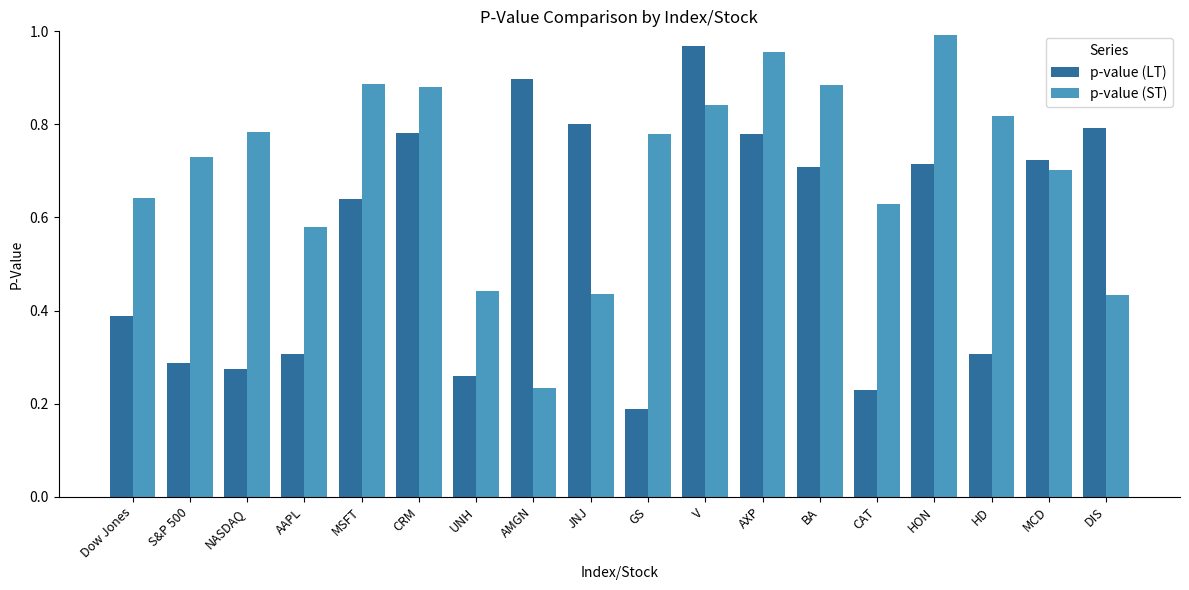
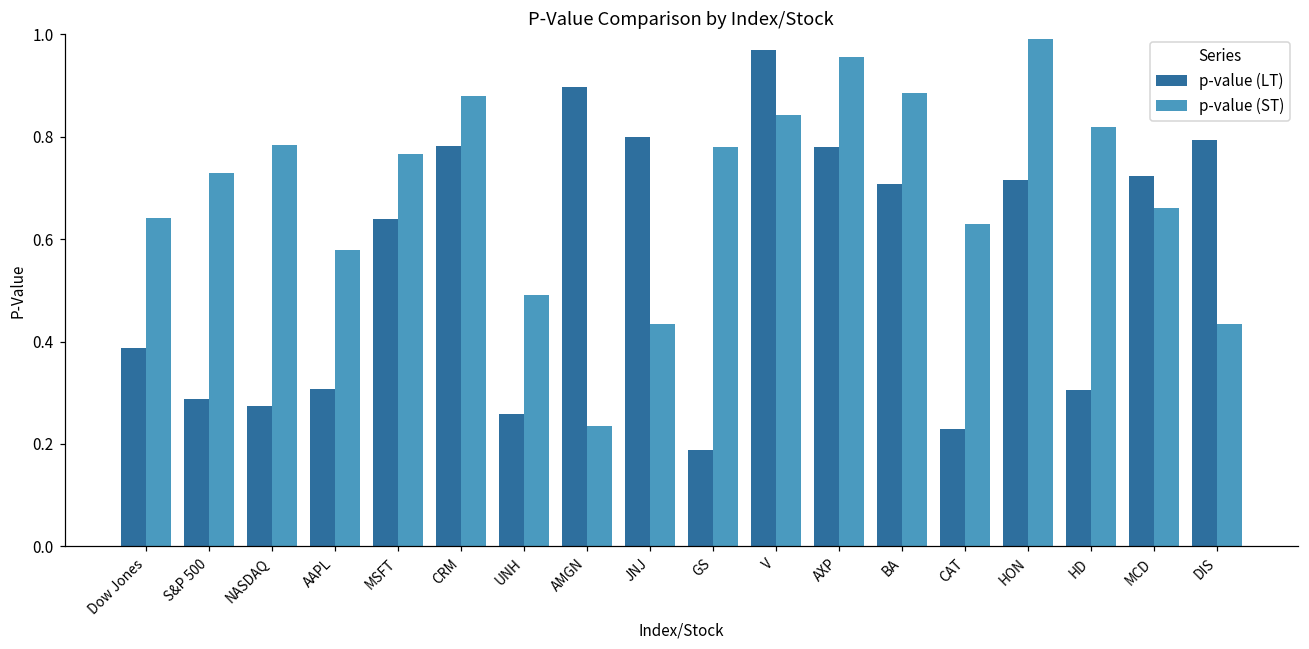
p-value (ST), MSFT: 0.89 -> 0.77
p-value (ST), UNH: 0.44 -> 0.49
p-value (ST), MCD: 0.70 -> 0.66
